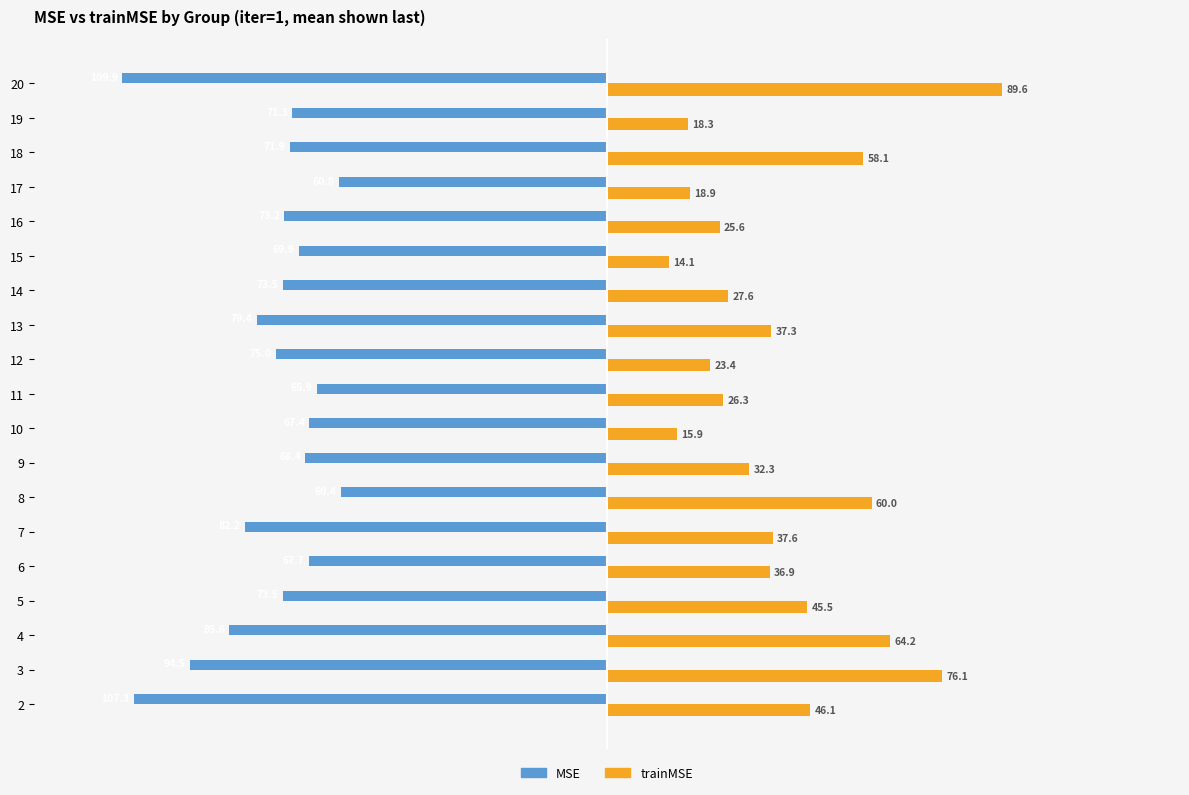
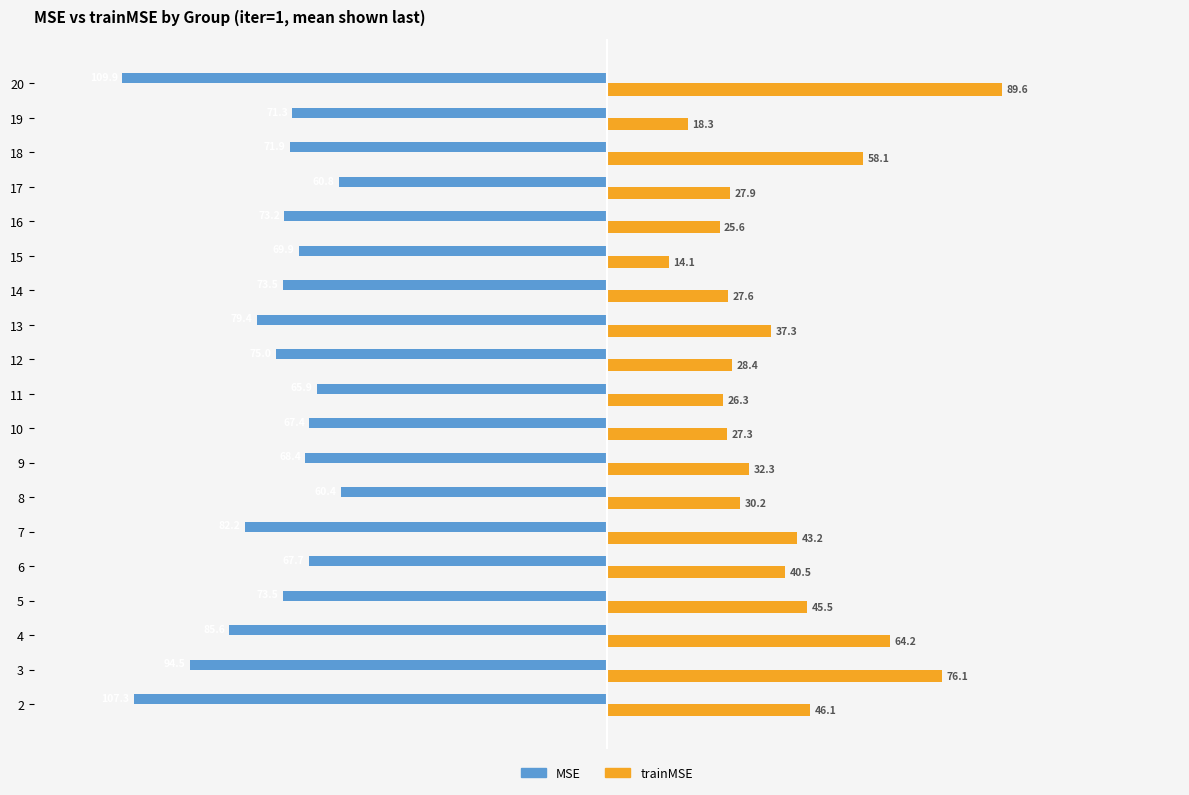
trainMSE, 17: 18.9 -> 27.9
trainMSE, 12: 23.4 -> 28.4
trainMSE, 10: 15.9 -> 27.3
trainMSE, 8: 60.0 -> 30.2
trainMSE, 7: 37.6 -> 43.2
trainMSE, 6: 36.9 -> 40.5
